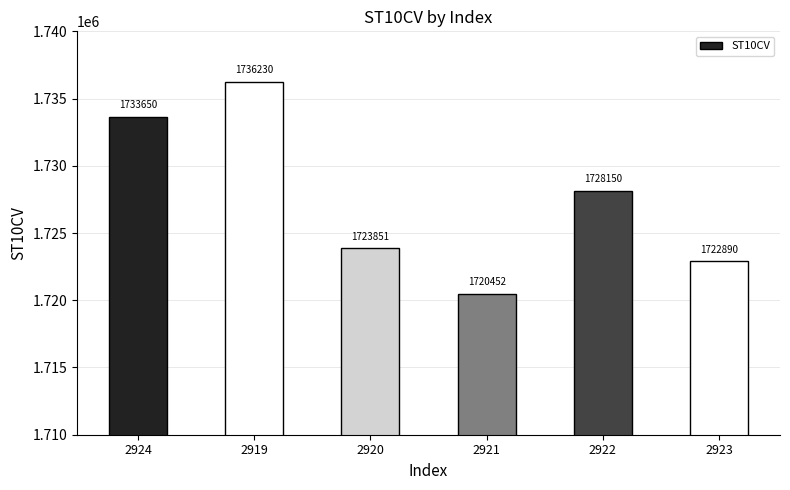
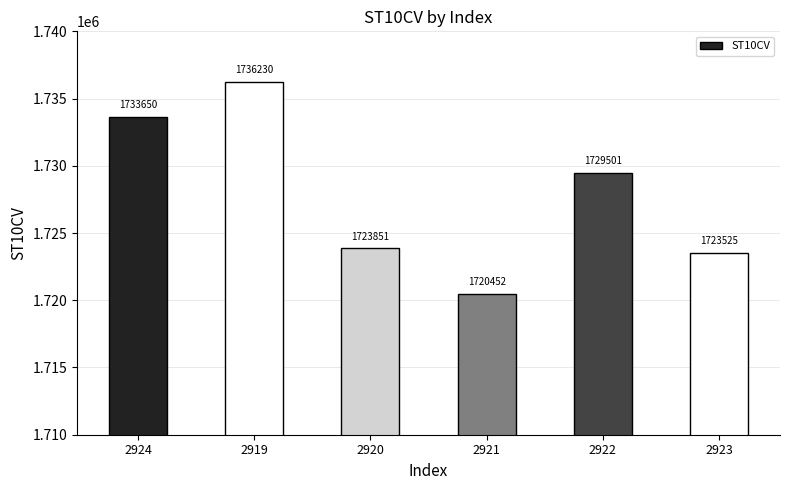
2922: 1728150 -> 1729501
2923: 1722890 -> 1723525
